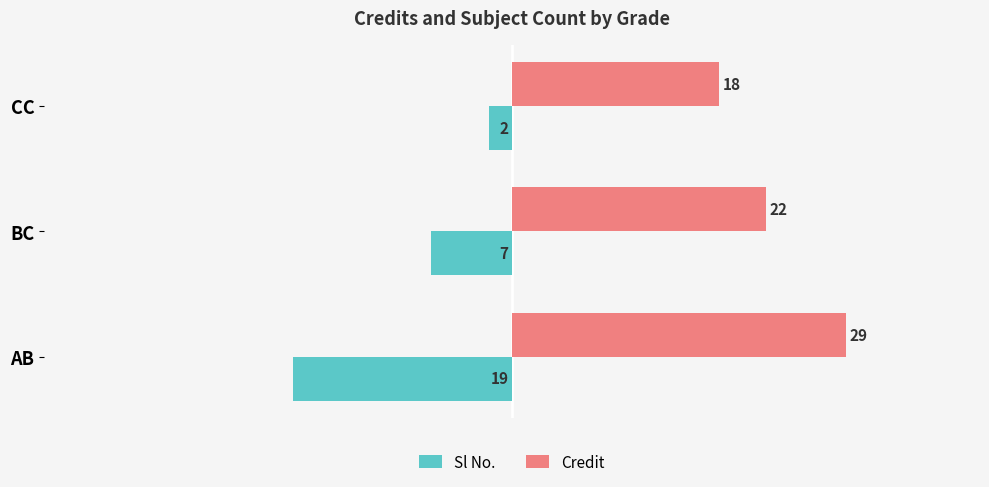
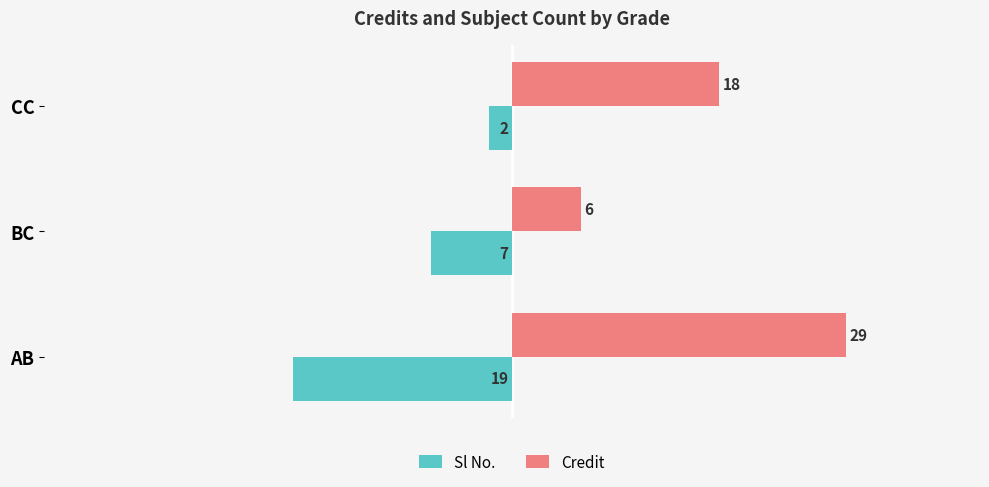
Credit, BC: 22 -> 6
